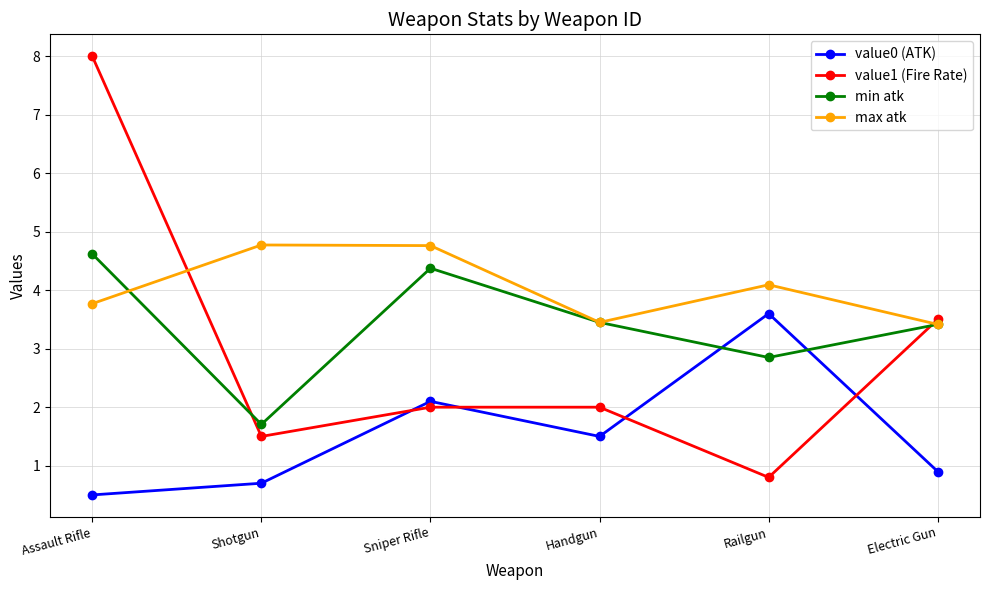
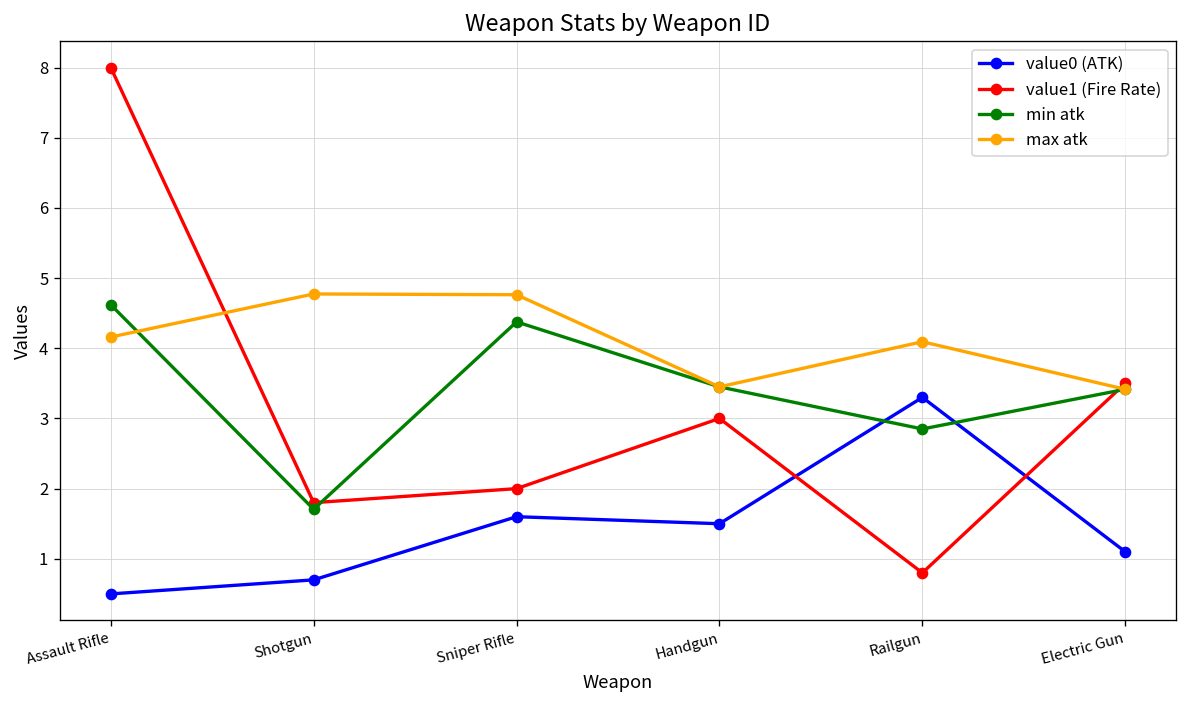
max atk, Assault Rifle: 3.8 -> 4.2
value1 (Fire Rate), Shotgun: 1.5 -> 1.8
value0 (ATK), Sniper Rifle: 2.1 -> 1.6
value1 (Fire Rate), Handgun: 2 -> 3
value0 (ATK), Railgun: 3.6 -> 3.3
value0 (ATK), Electric Gun: 0.9 -> 1.1
